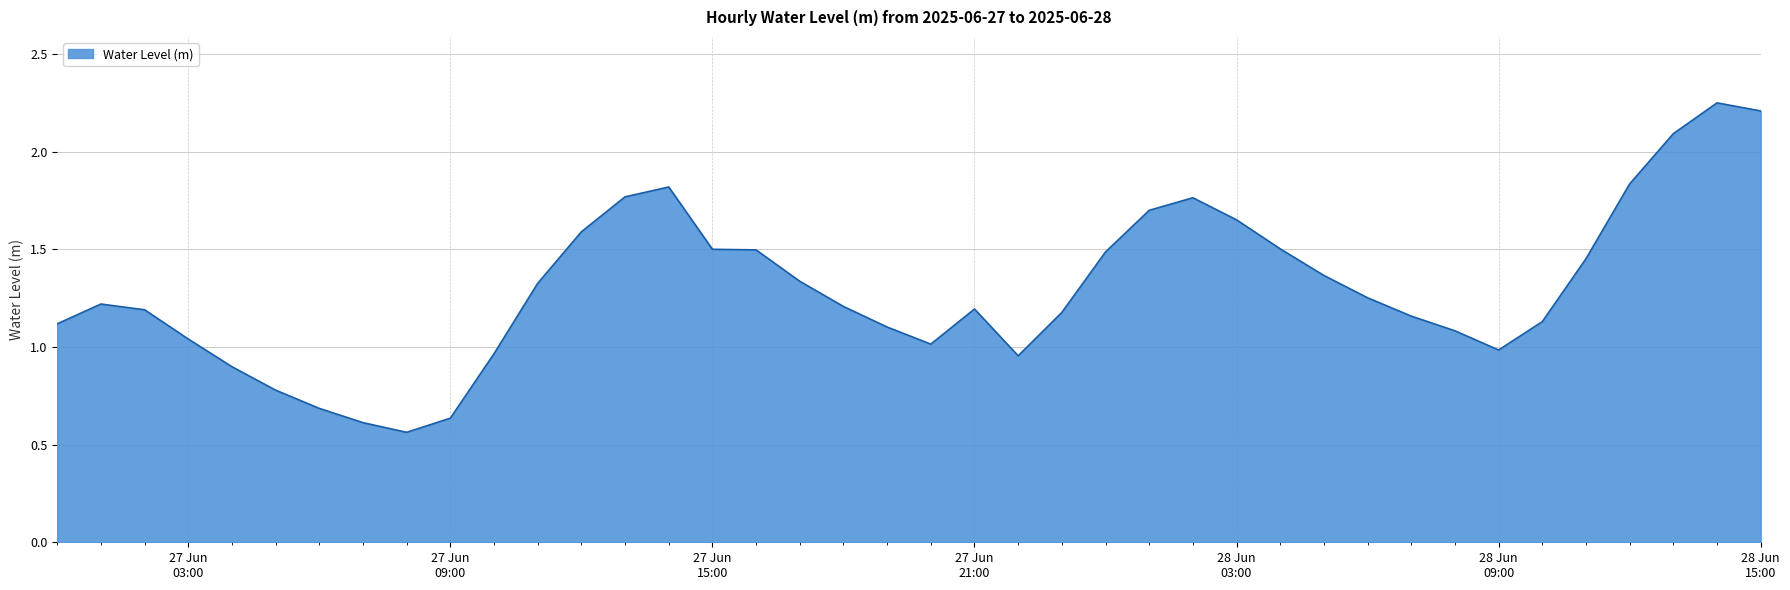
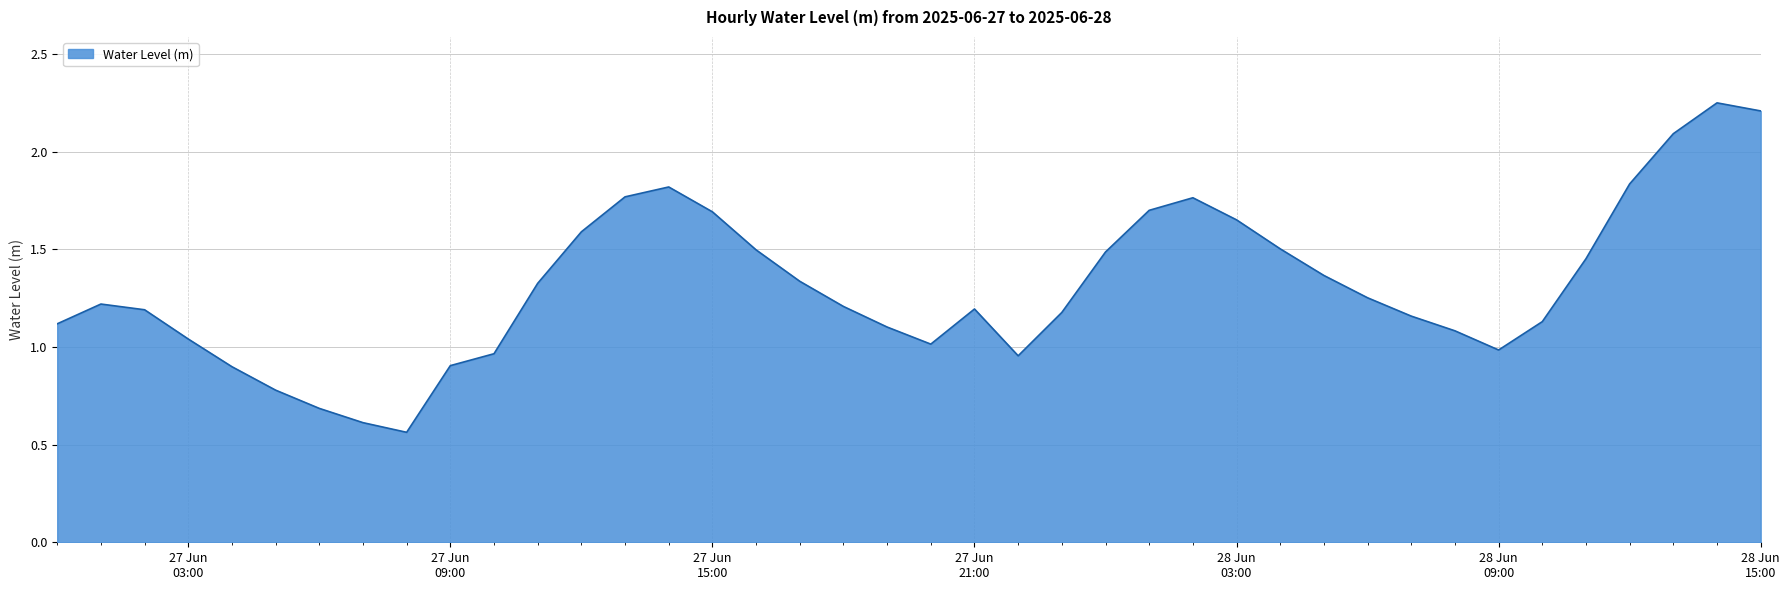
27 Jun 09:00: 0.64 -> 0.90
27 Jun 15:00: 1.50 -> 1.69
